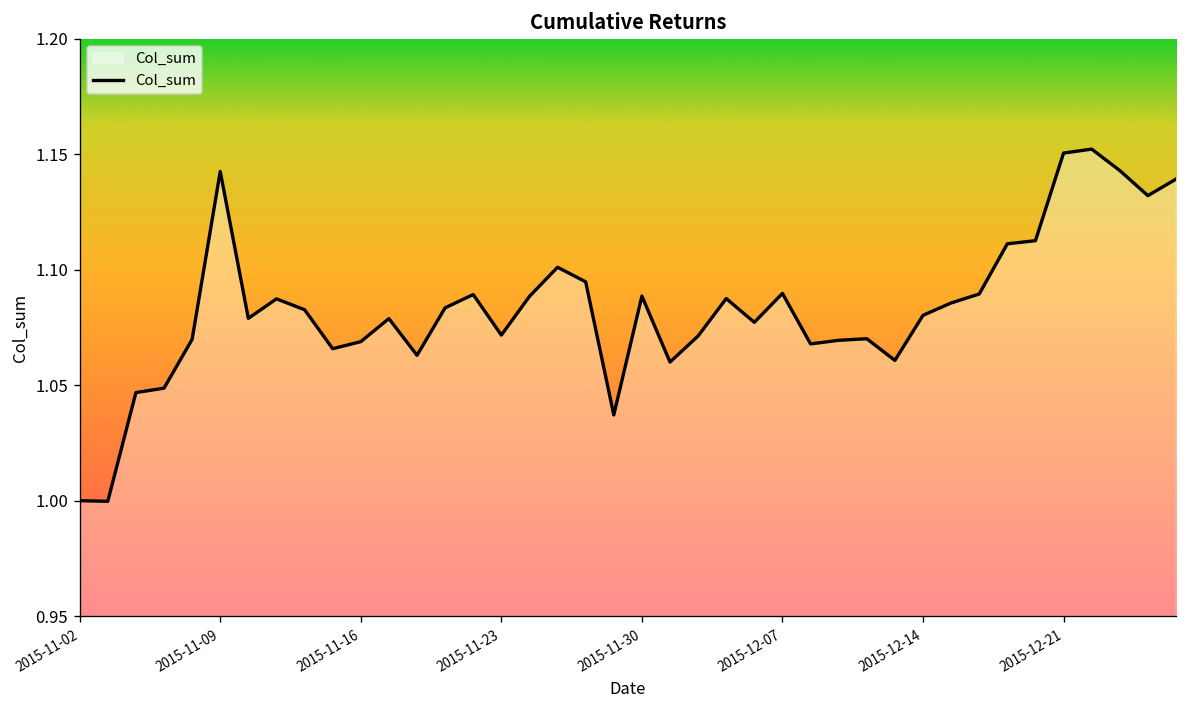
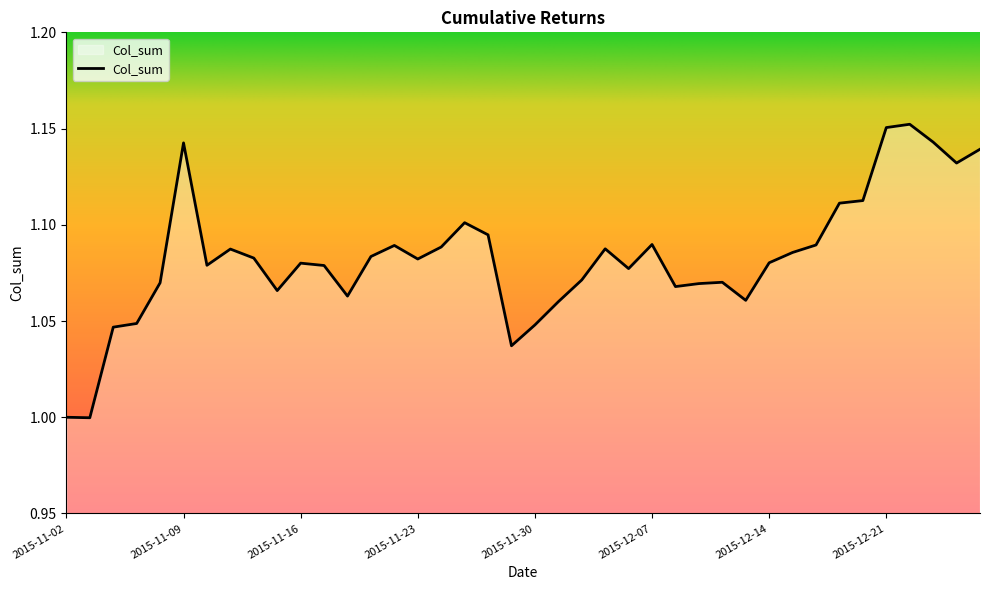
2015-11-16: 1.069 -> 1.080
2015-11-23: 1.072 -> 1.082
2015-11-30: 1.089 -> 1.048
